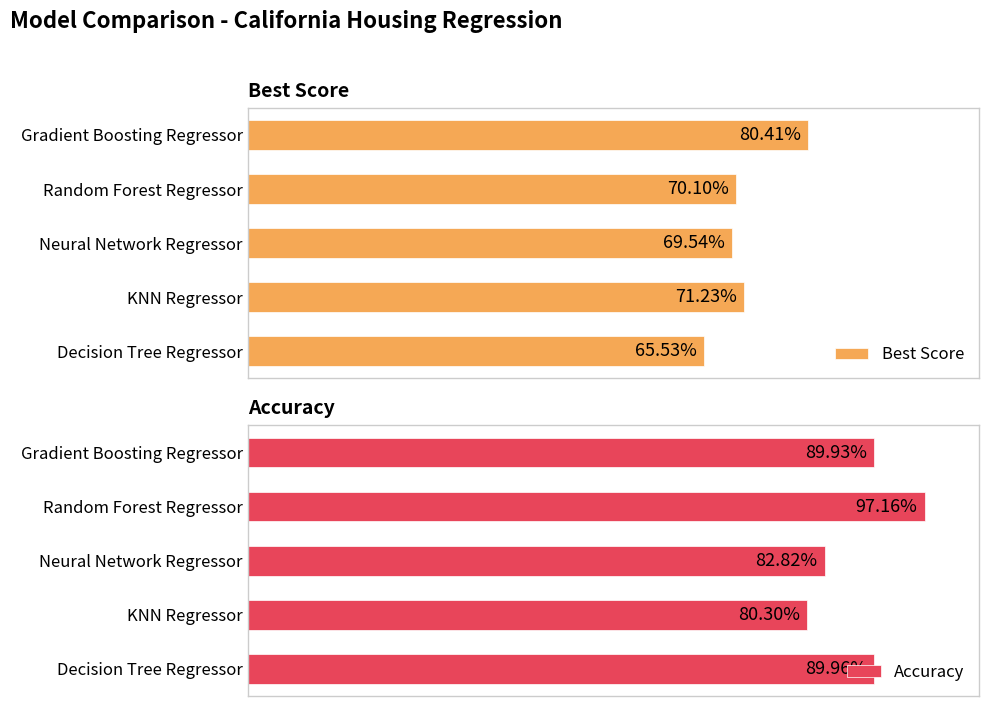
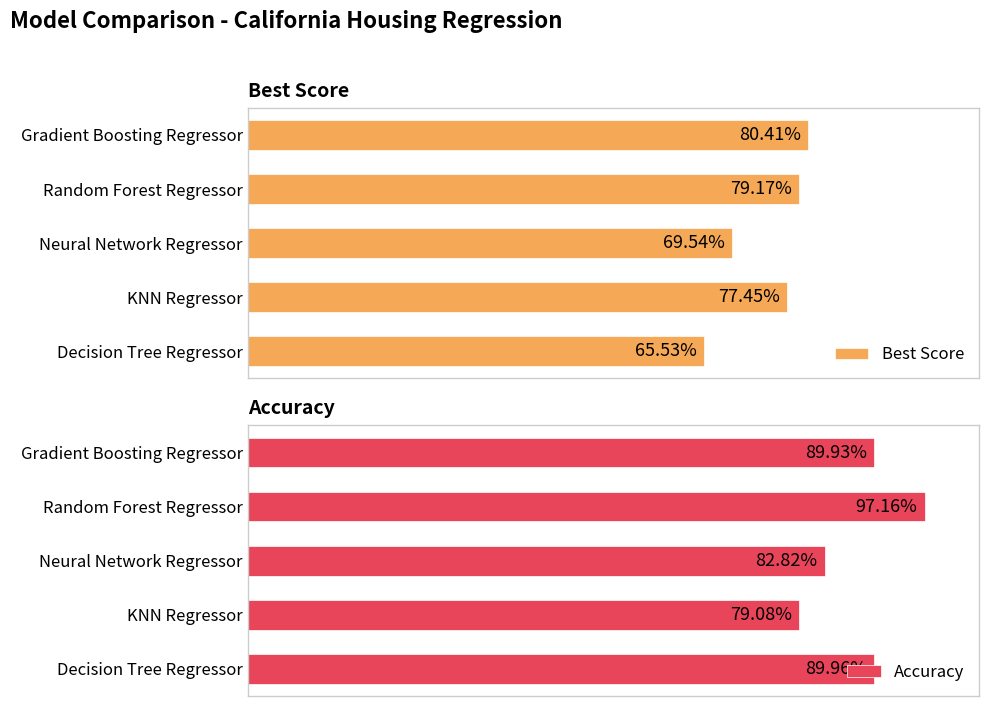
Best Score, Random Forest Regressor: 70.10% -> 79.17%
Best Score, KNN Regressor: 71.23% -> 77.45%
Accuracy, KNN Regressor: 80.30% -> 79.08%
